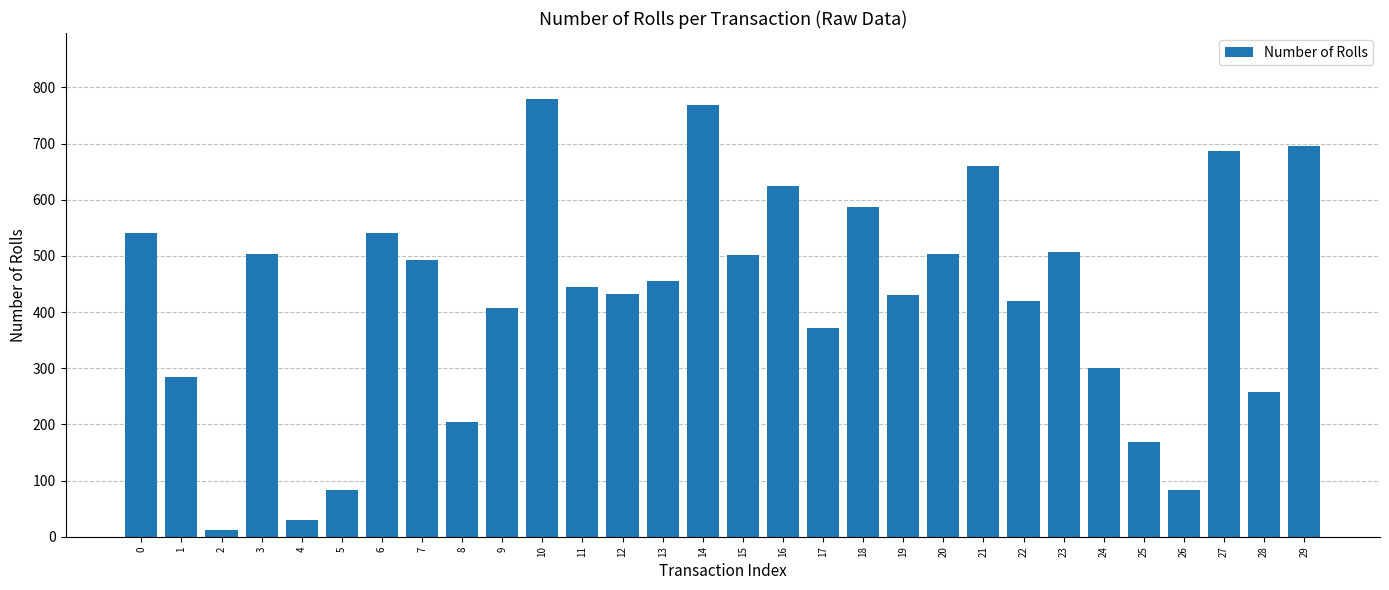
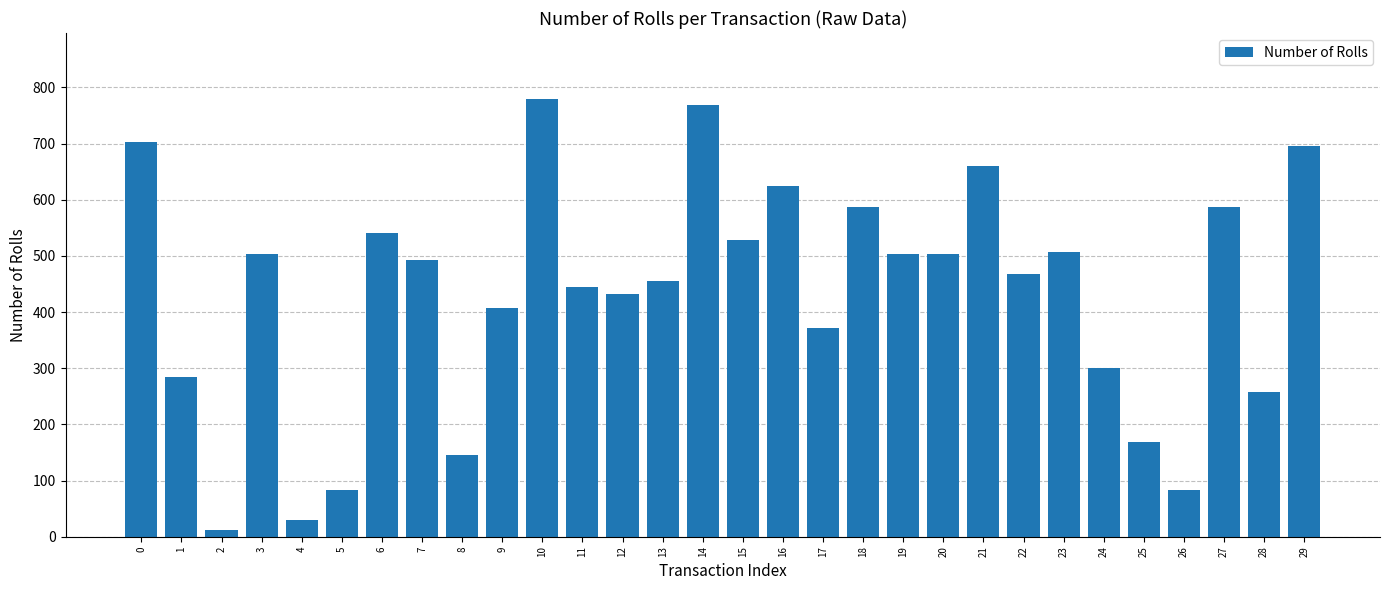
0: 540 -> 700
8: 200 -> 150
15: 500 -> 530
19: 430 -> 500
22: 420 -> 470
27: 690 -> 590
